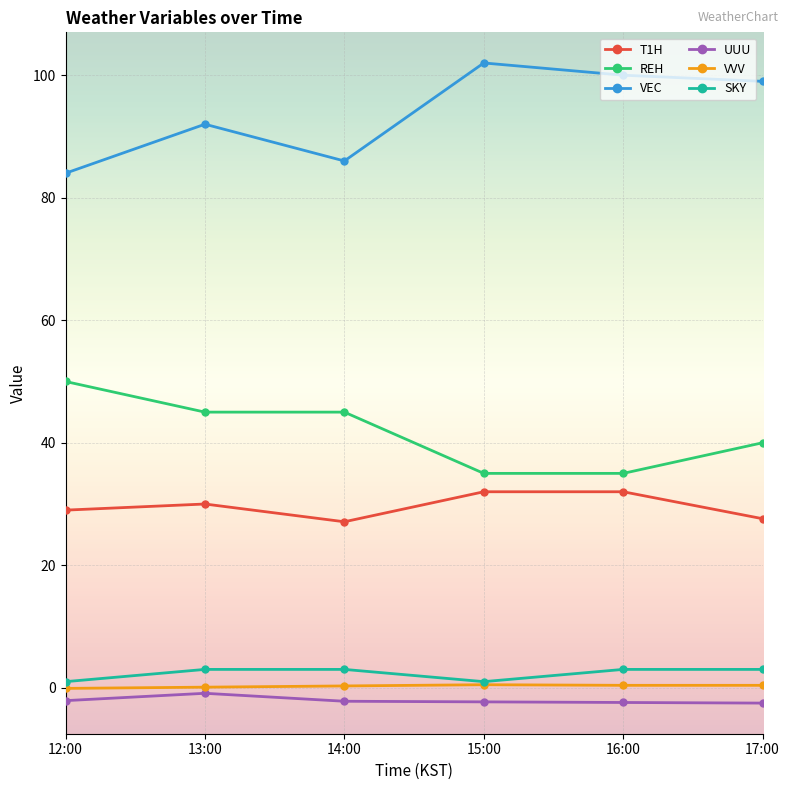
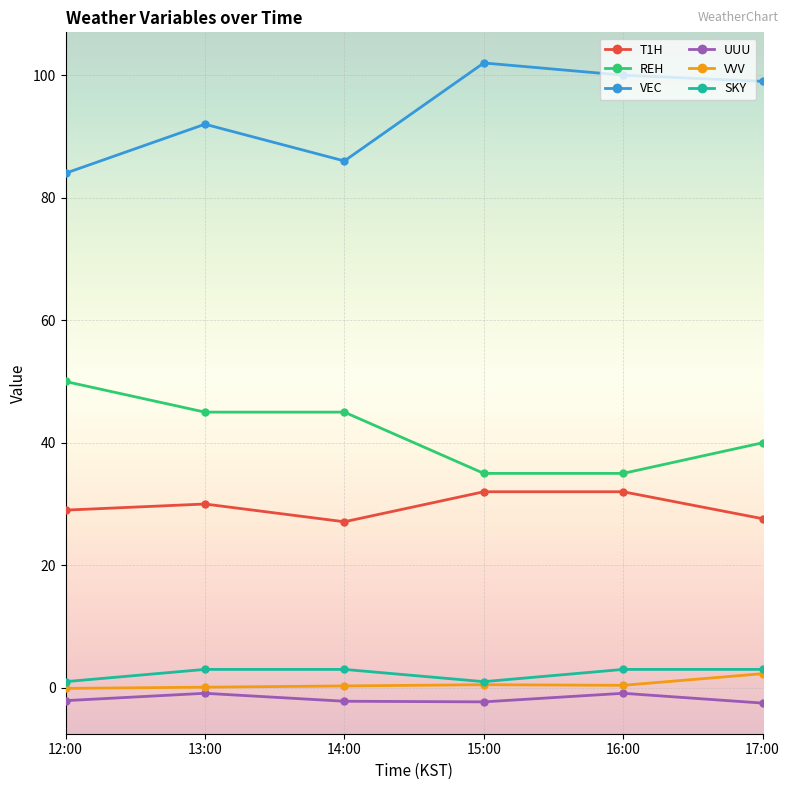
UUU, 16:00: -2 -> -1
VVV, 17:00: 0 -> 2
